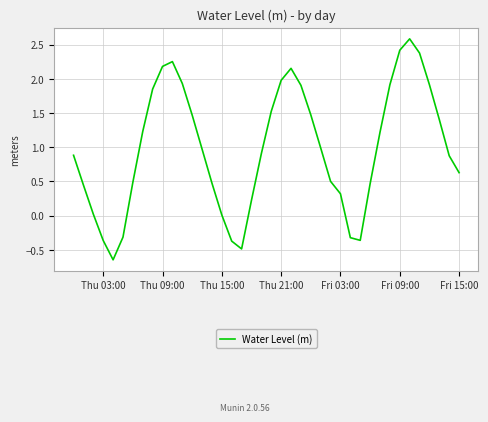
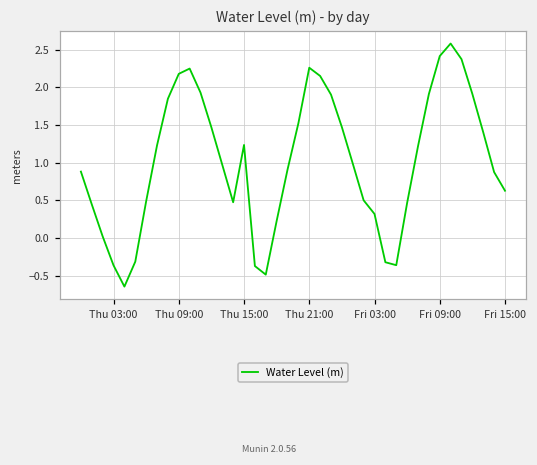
Thu 15:00: 0.0 -> 1.2
Thu 21:00: 2.0 -> 2.3
